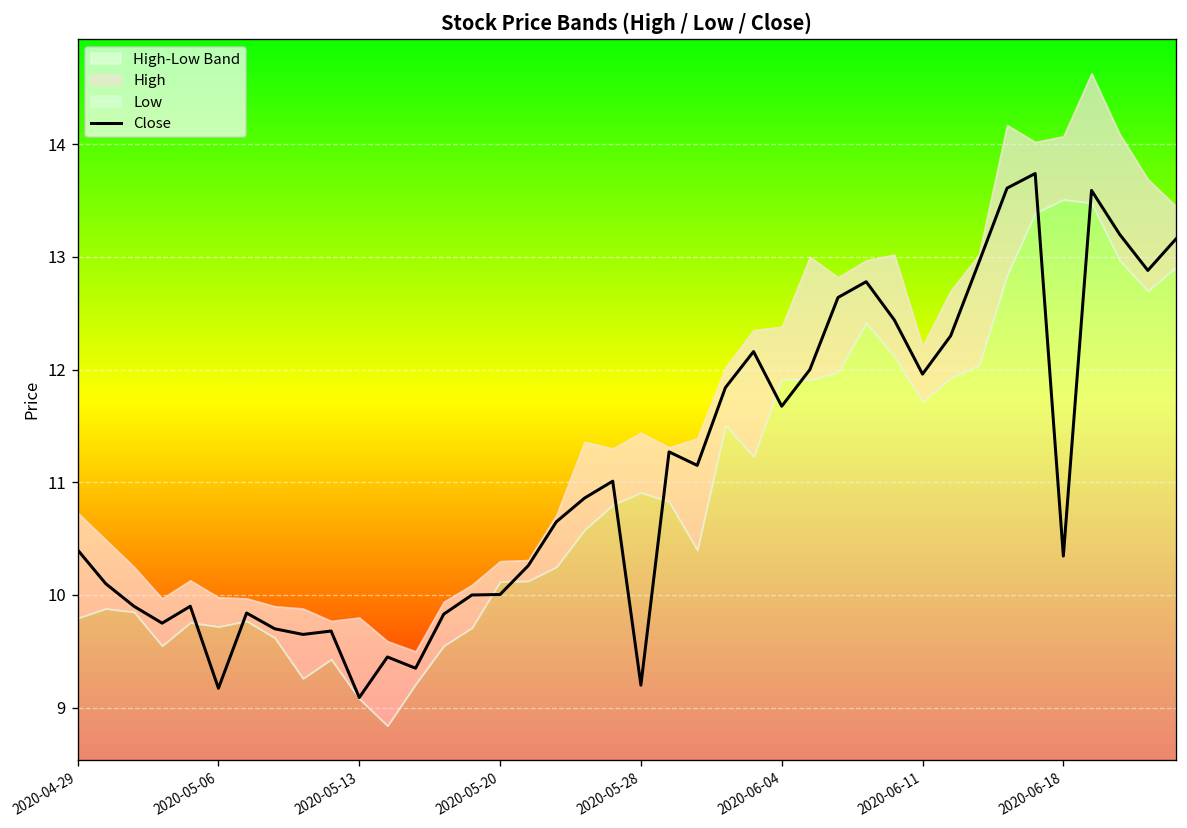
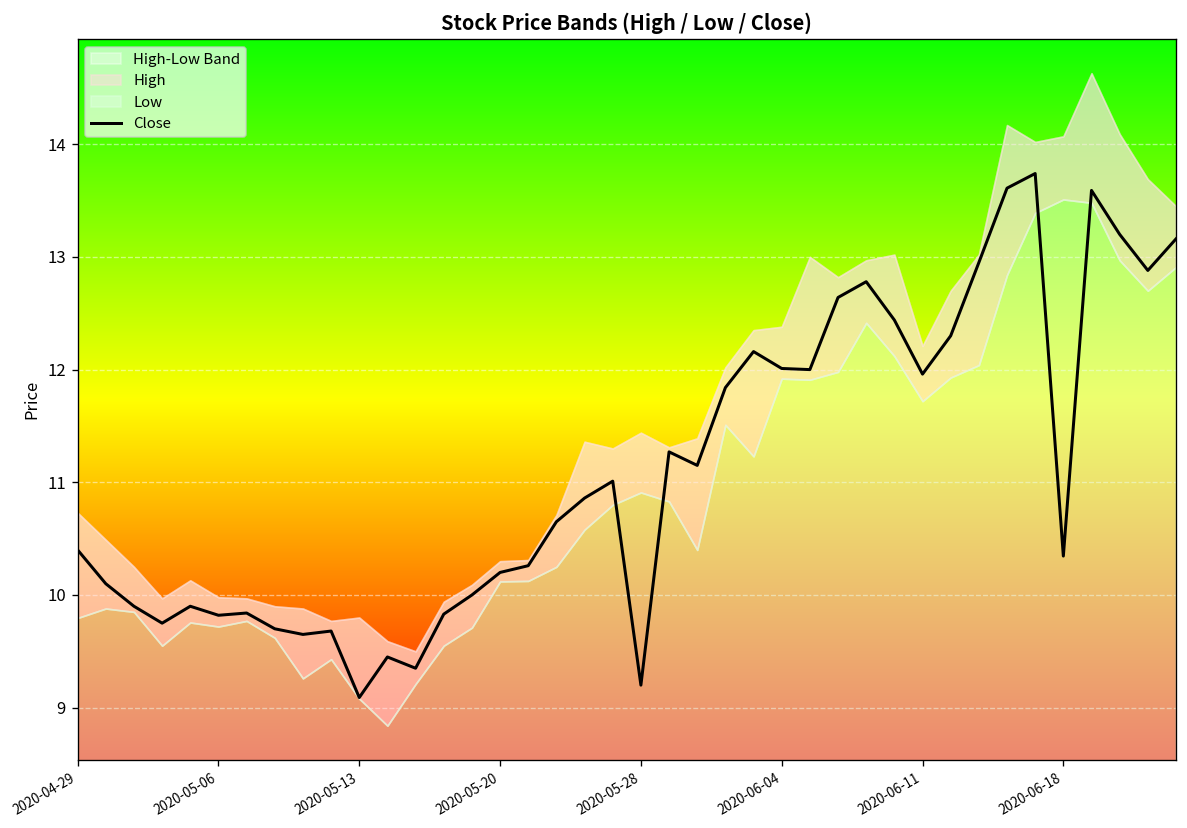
Close, 2020-05-06: 9.2 -> 9.8
Close, 2020-05-20: 10.0 -> 10.2
Close, 2020-06-04: 11.7 -> 12.0
